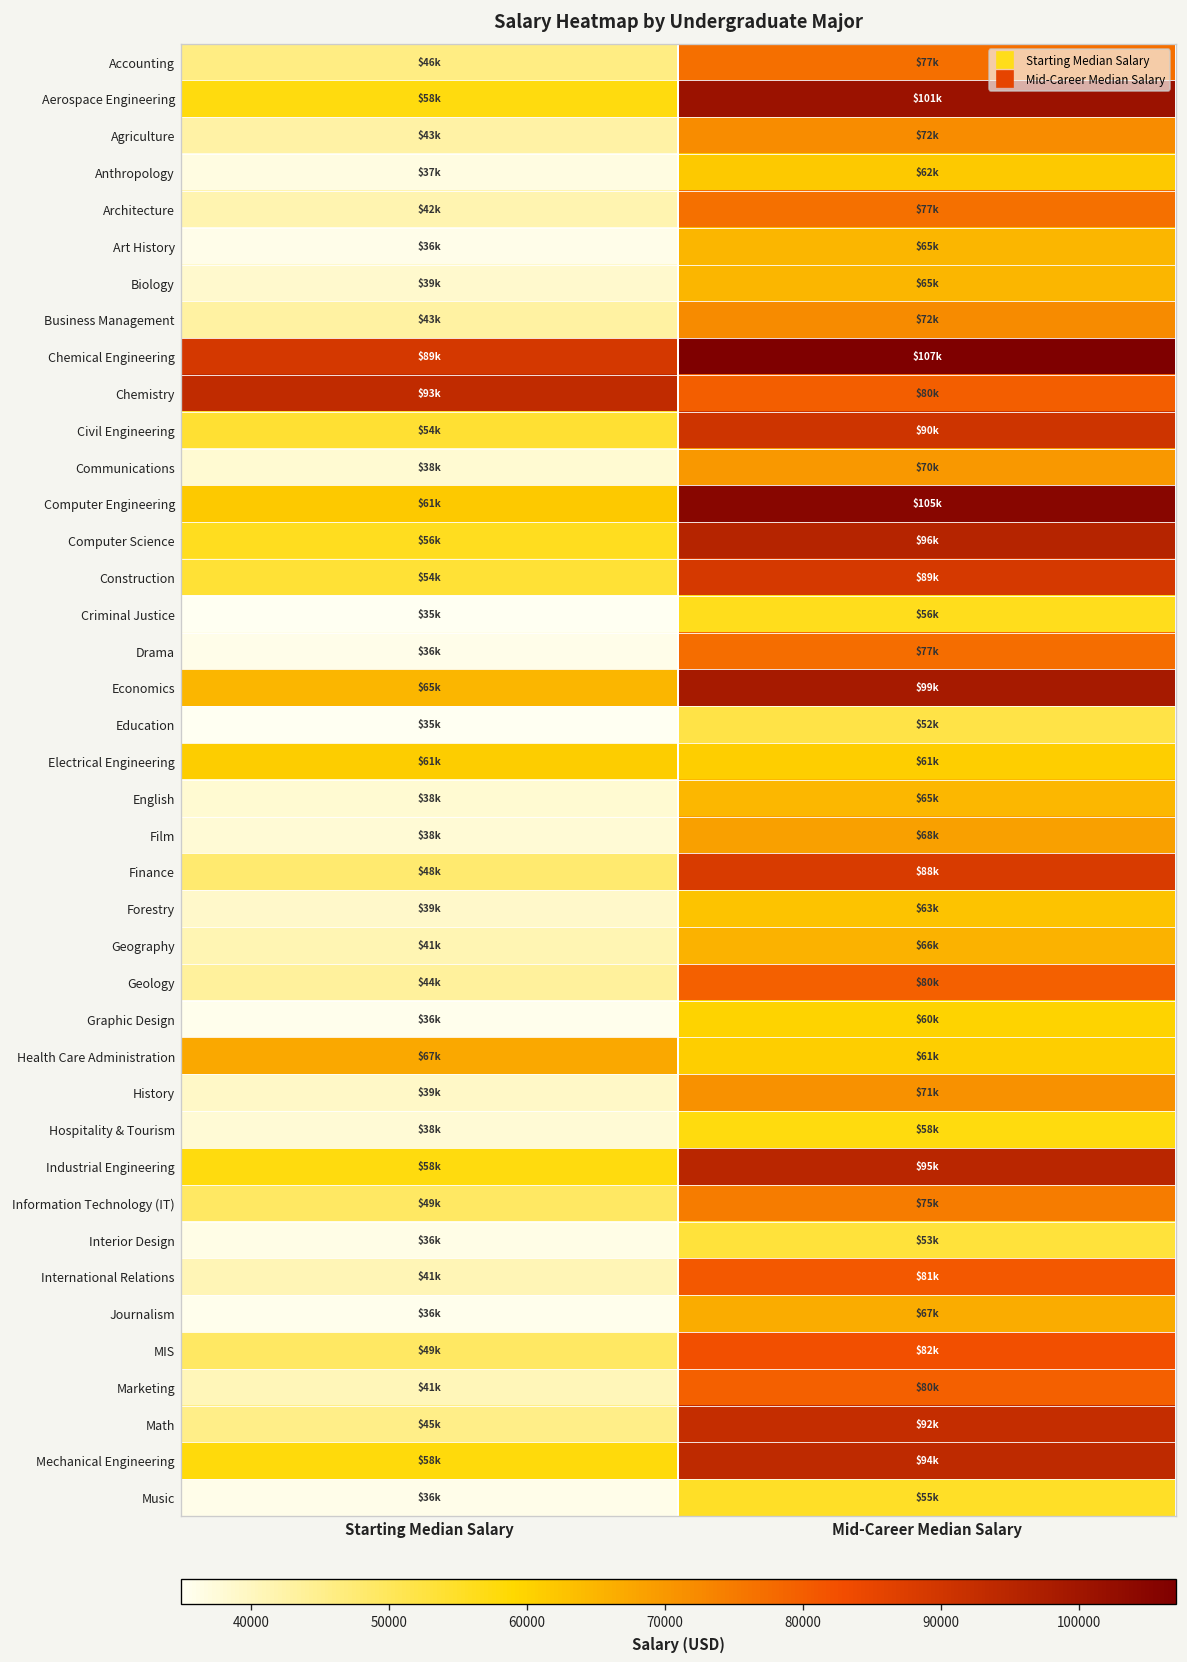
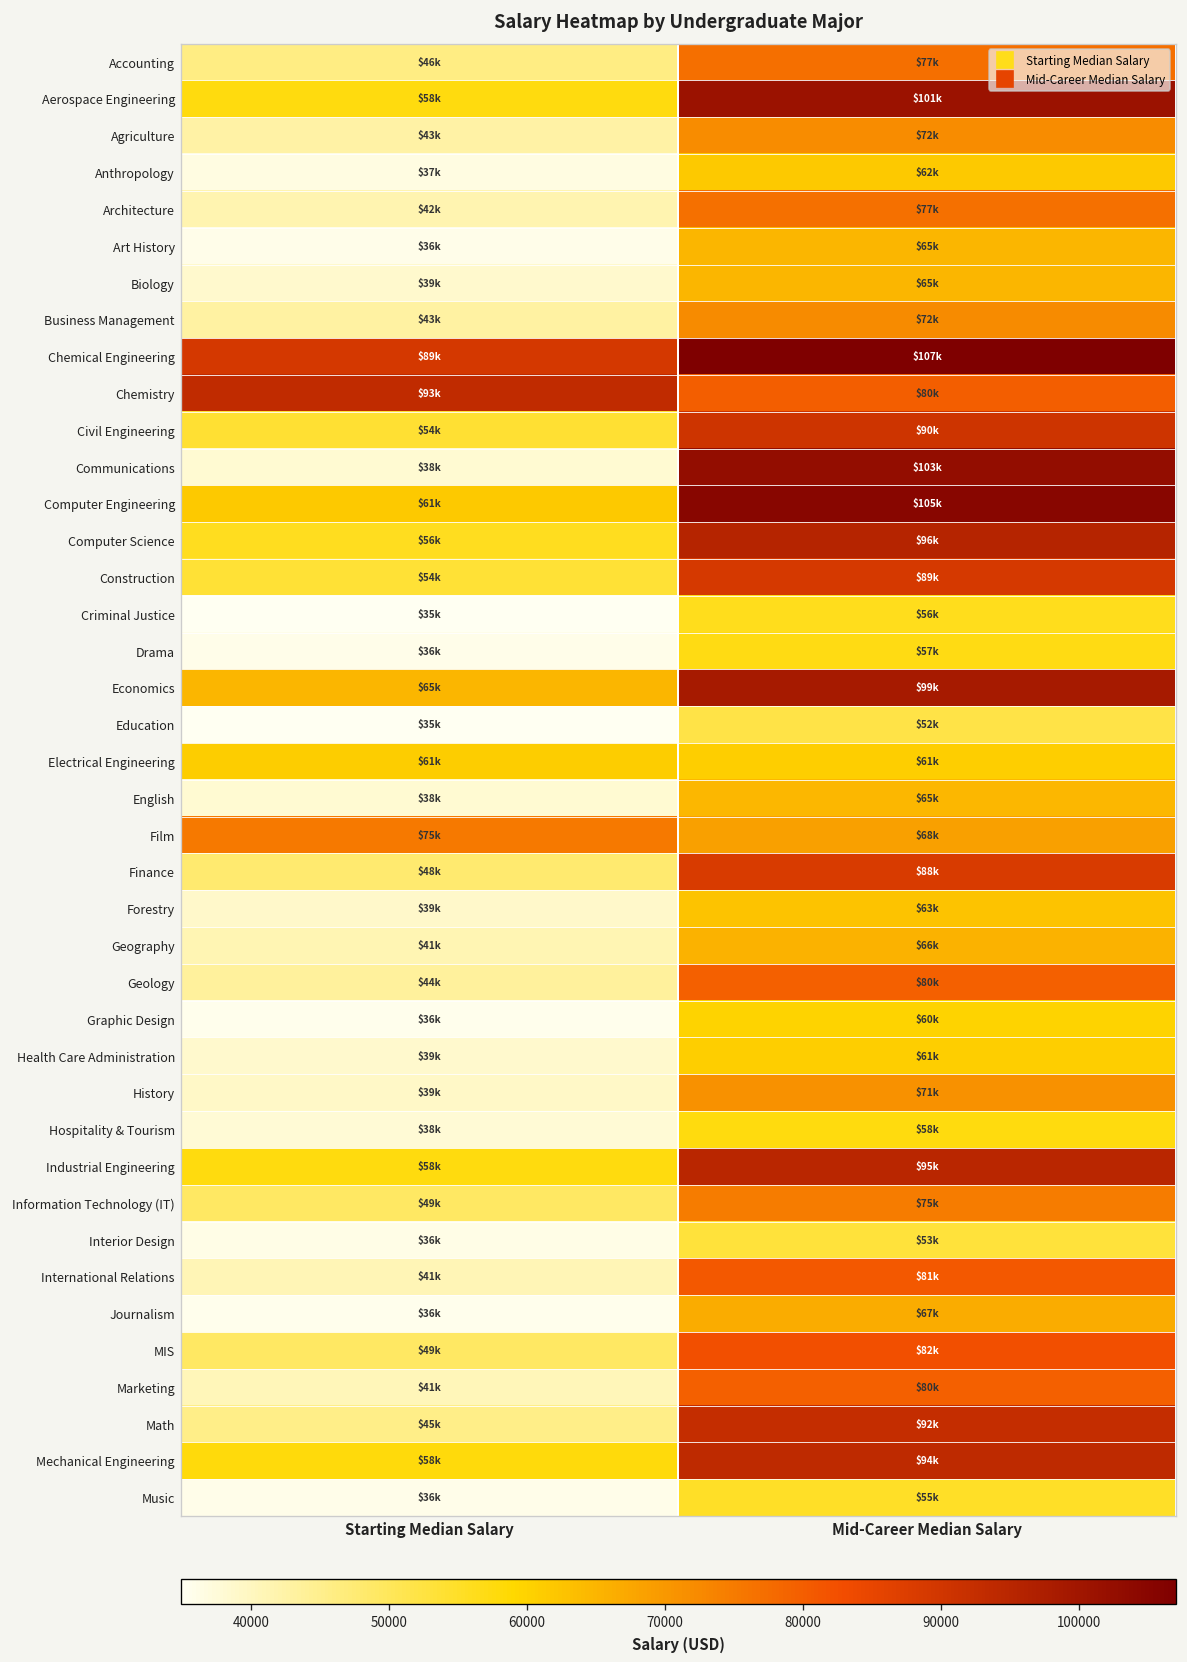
Communications, Mid-Career Median Salary: $70k -> $103k
Drama, Mid-Career Median Salary: $77k -> $57k
Film, Starting Median Salary: $38k -> $75k
Health Care Administration, Starting Median Salary: $67k -> $39k
